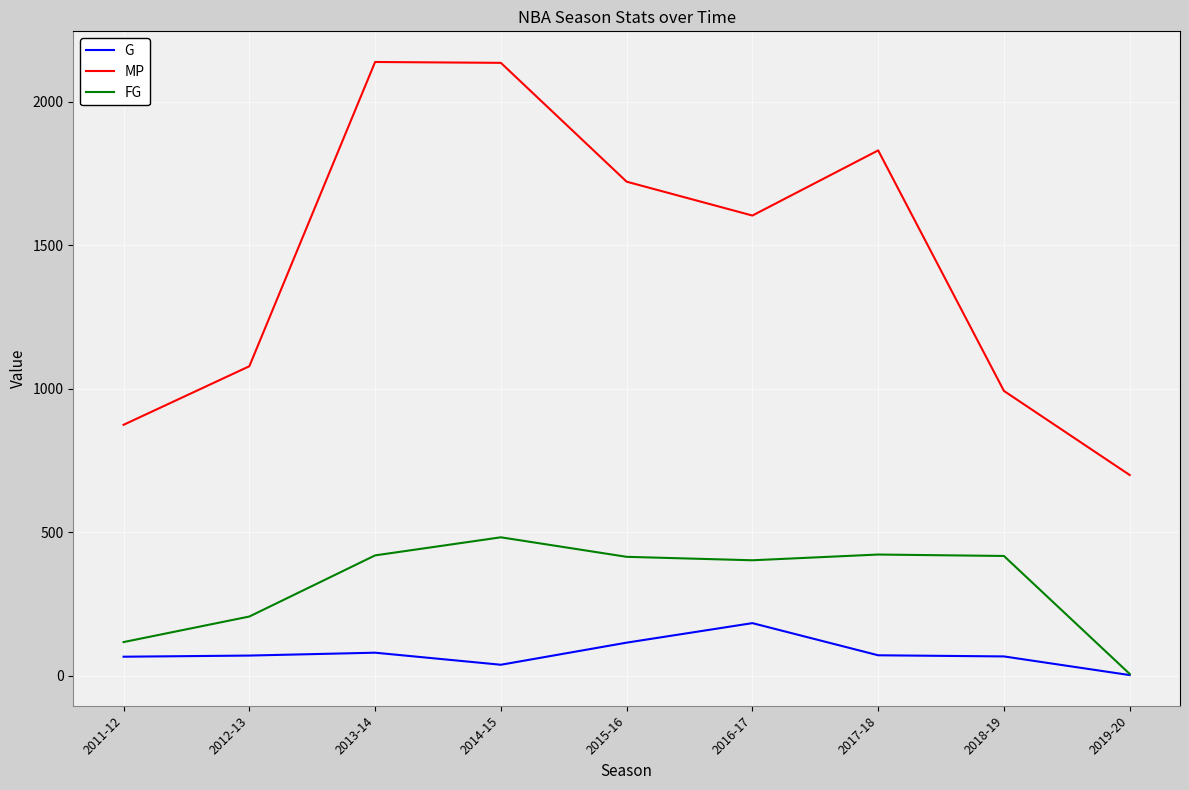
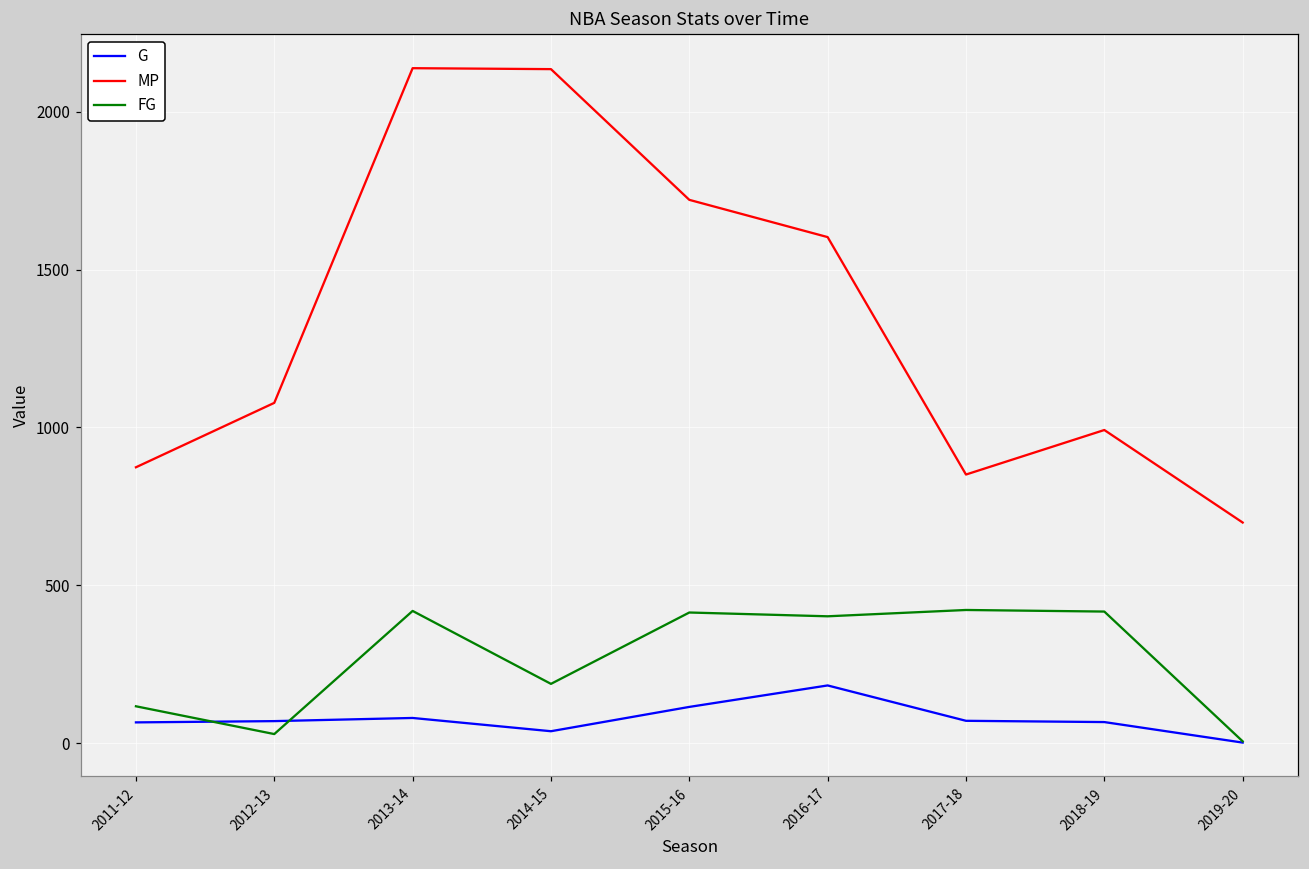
FG, 2012-13: 210 -> 30
FG, 2014-15: 480 -> 190
MP, 2017-18: 1830 -> 850
